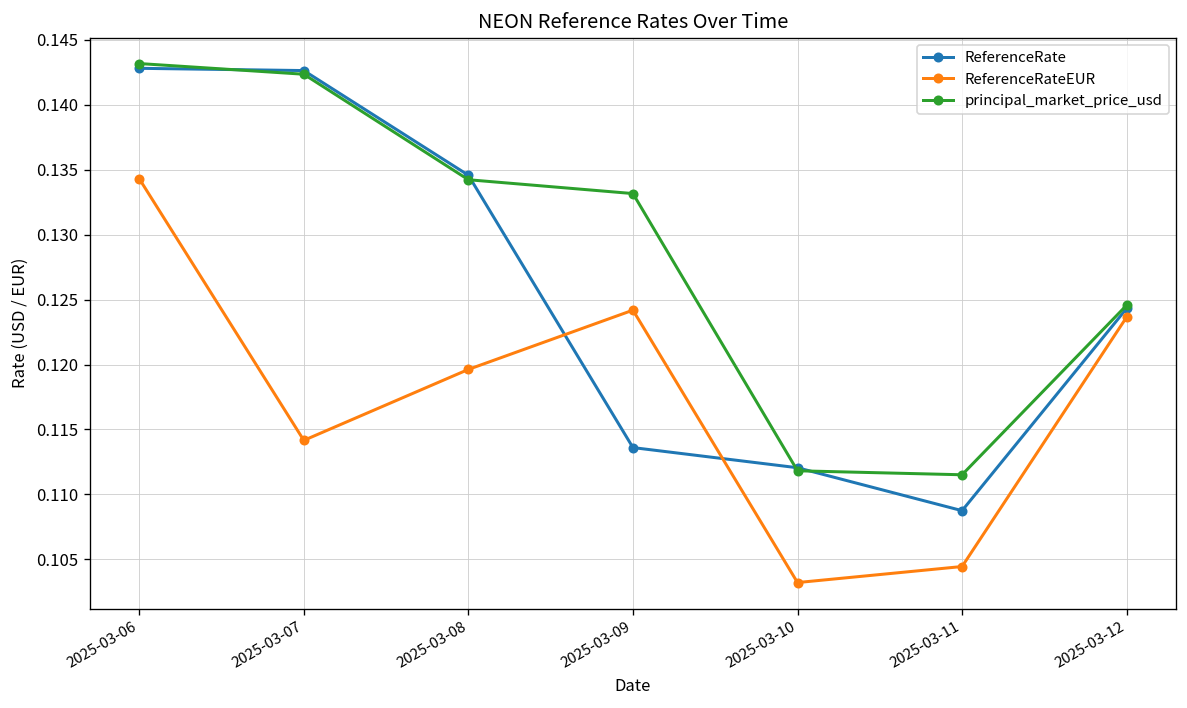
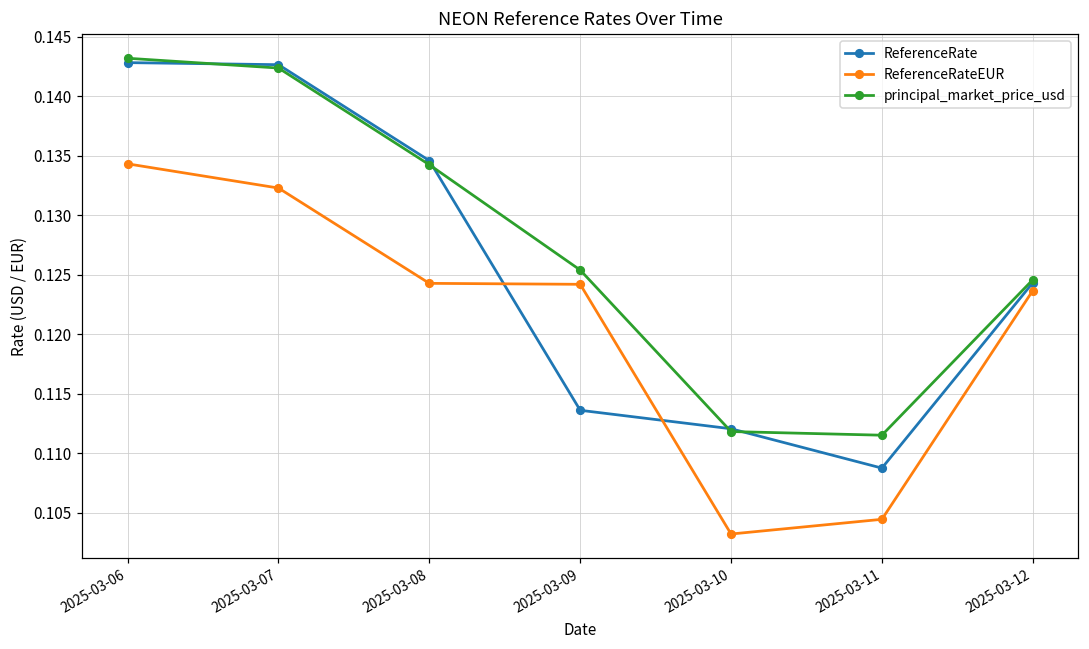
ReferenceRateEUR, 2025-03-07: 0.1142 -> 0.1323
ReferenceRateEUR, 2025-03-08: 0.1196 -> 0.1243
principal_market_price_usd, 2025-03-09: 0.1332 -> 0.1254
